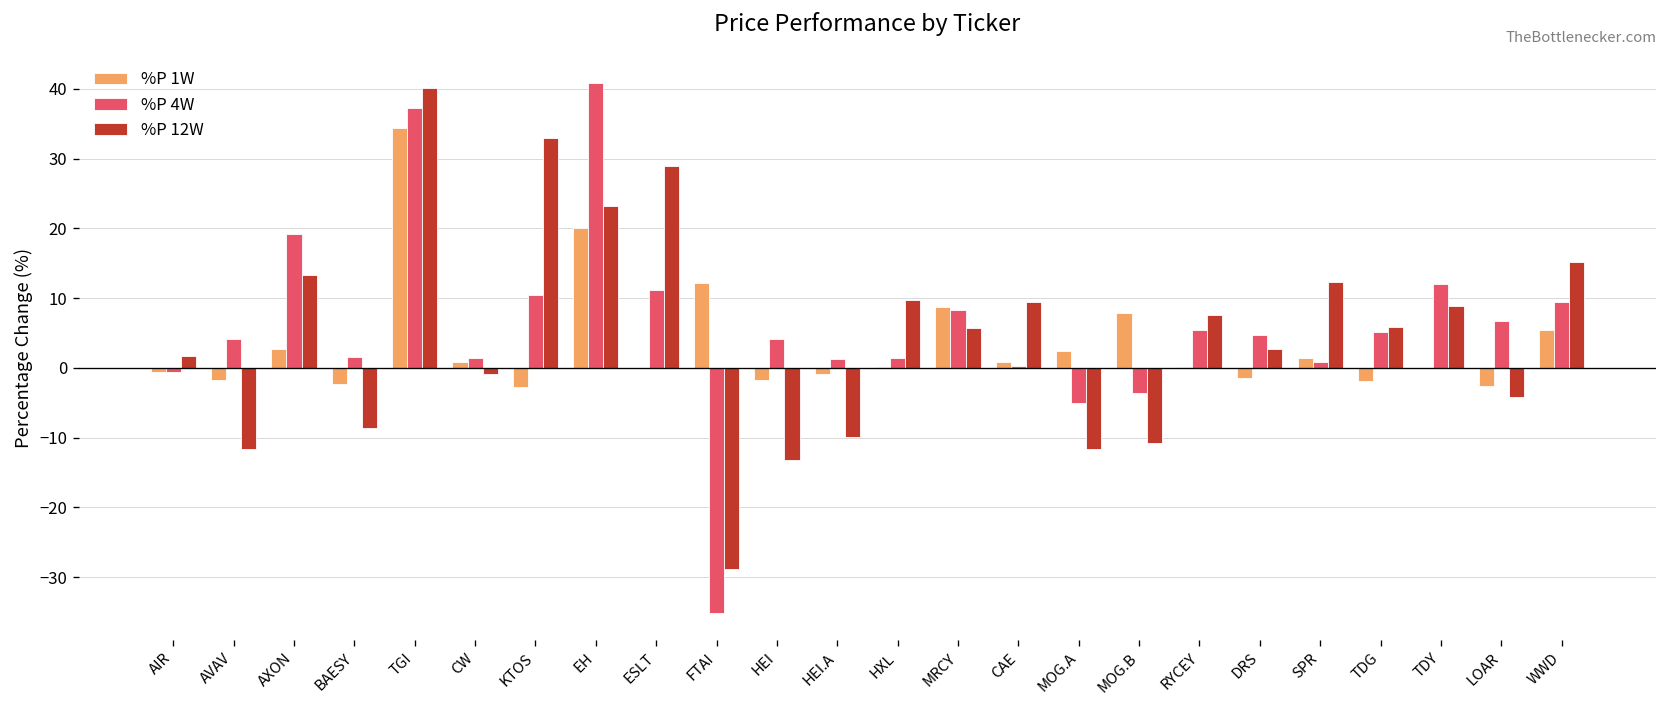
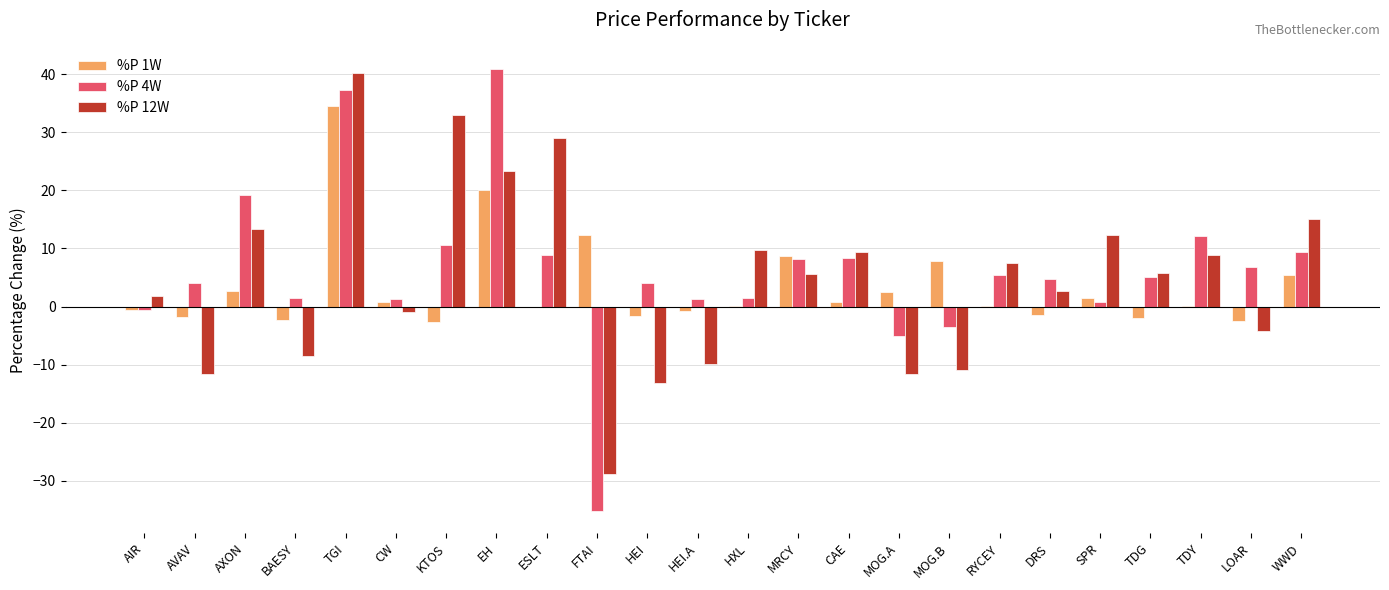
%P 4W, ESLT: 11 -> 9
%P 4W, CAE: 0 -> 8
